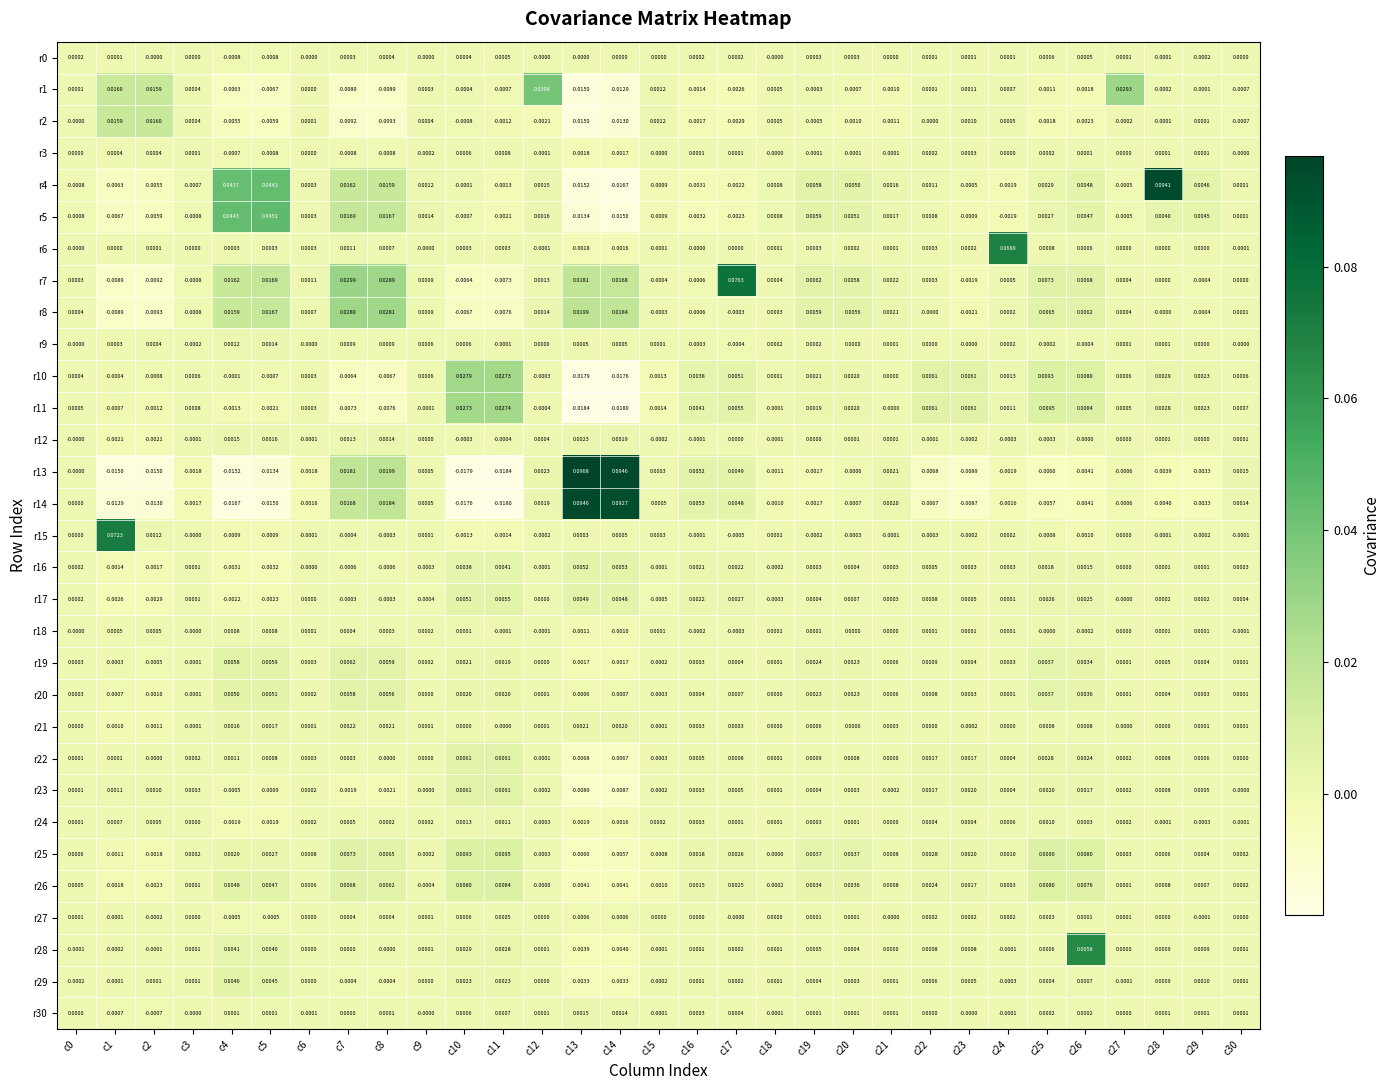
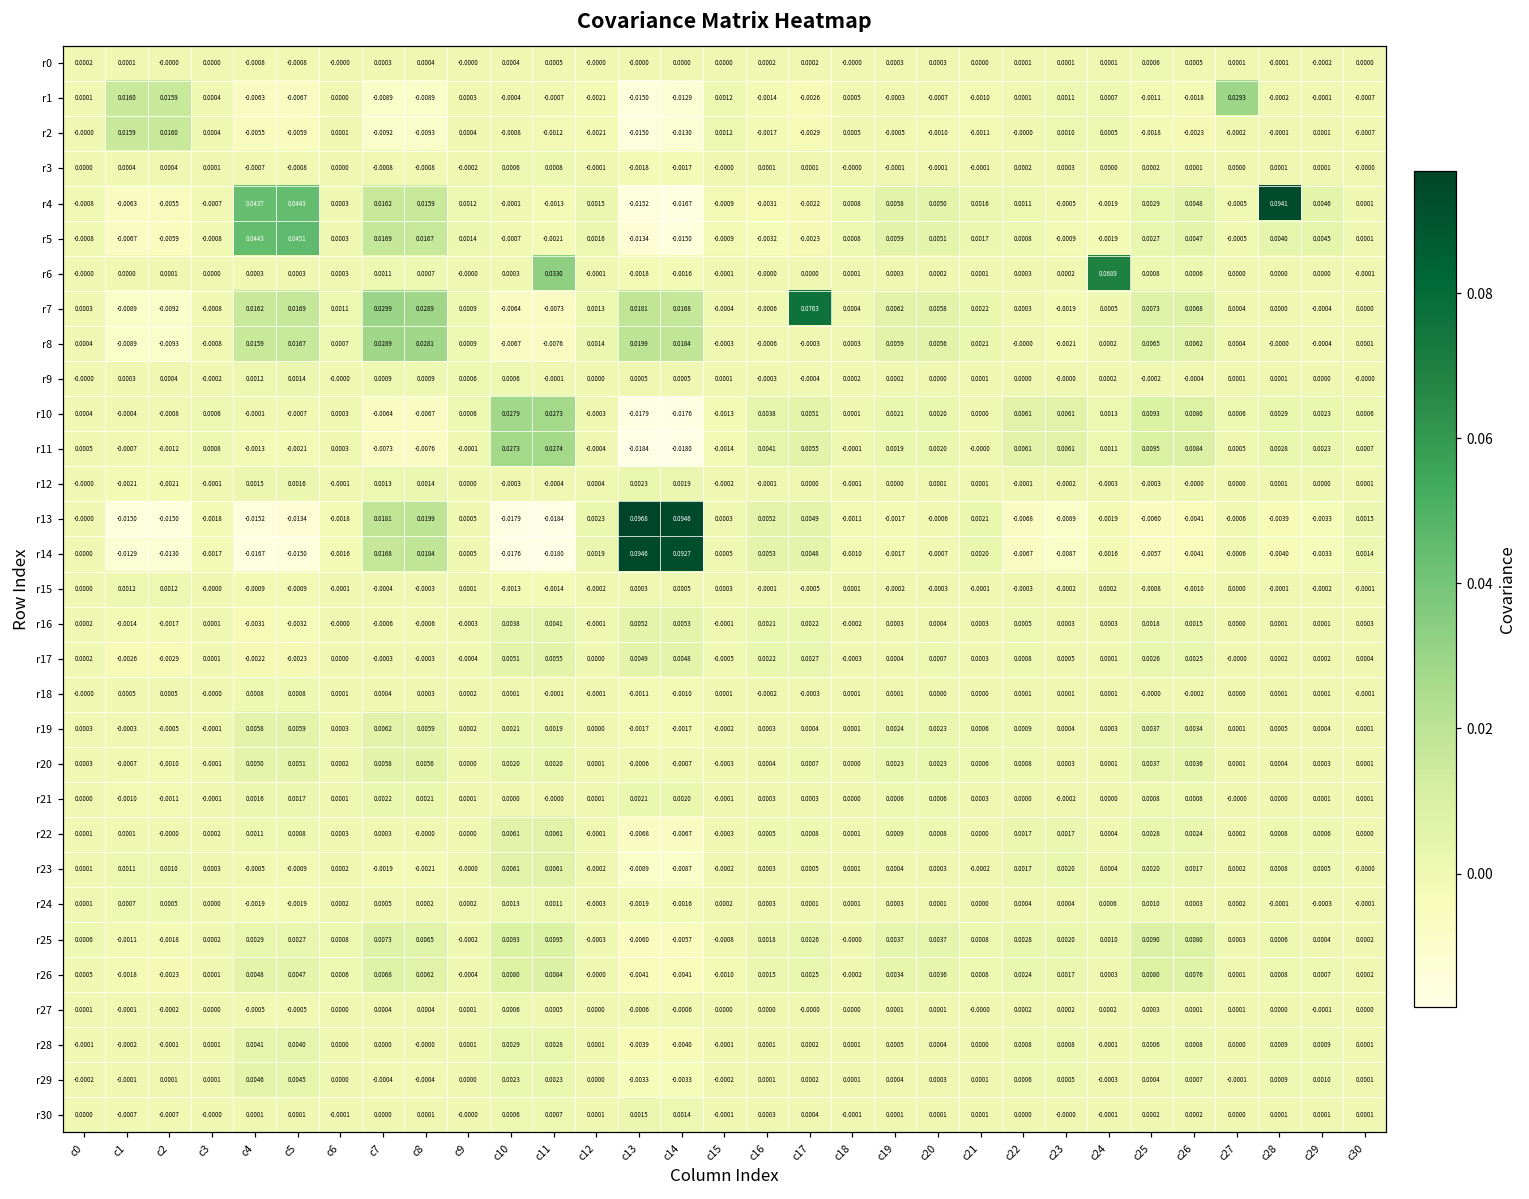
r1, c12: 0.0398 -> -0.0021
r6, c11: 0.0003 -> 0.0330
r15, c1: 0.0723 -> 0.0012
r28, c26: 0.0658 -> 0.0008
